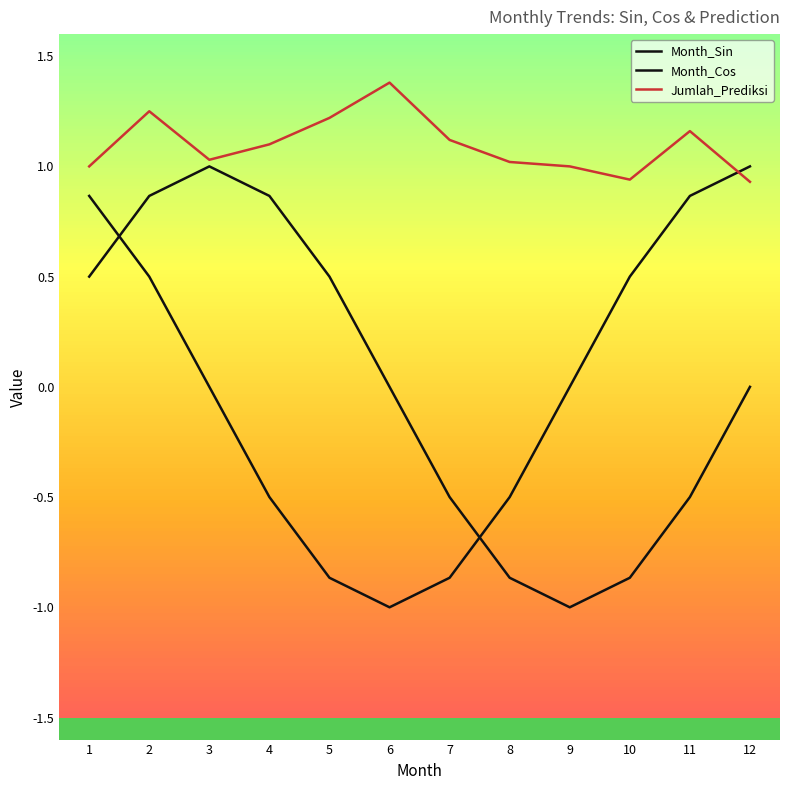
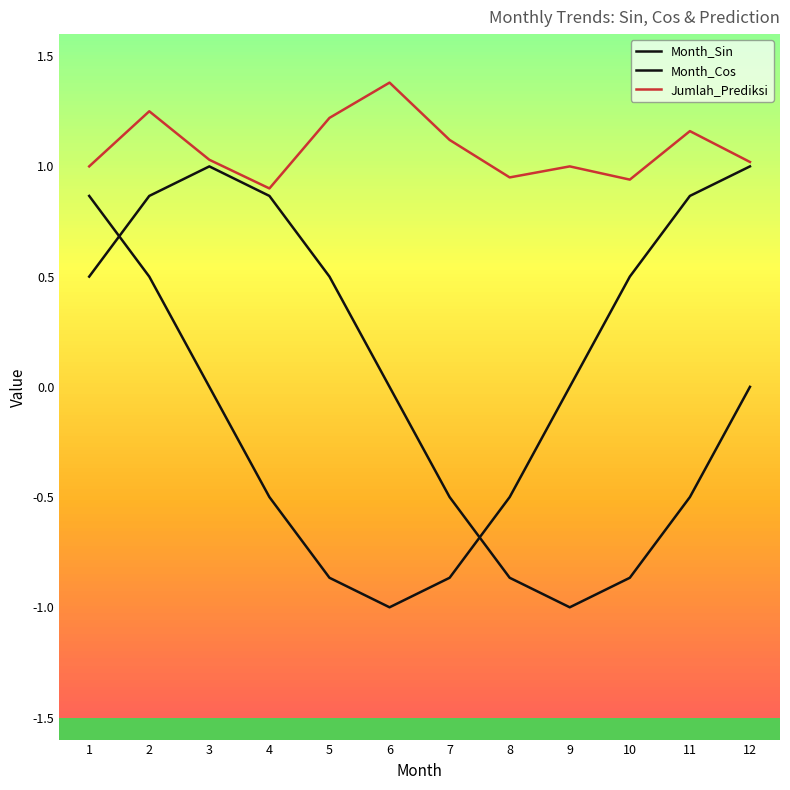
Jumlah_Prediksi, 4: 1.1 -> 0.9
Jumlah_Prediksi, 8: 1.02 -> 0.95
Jumlah_Prediksi, 12: 0.93 -> 1.02
